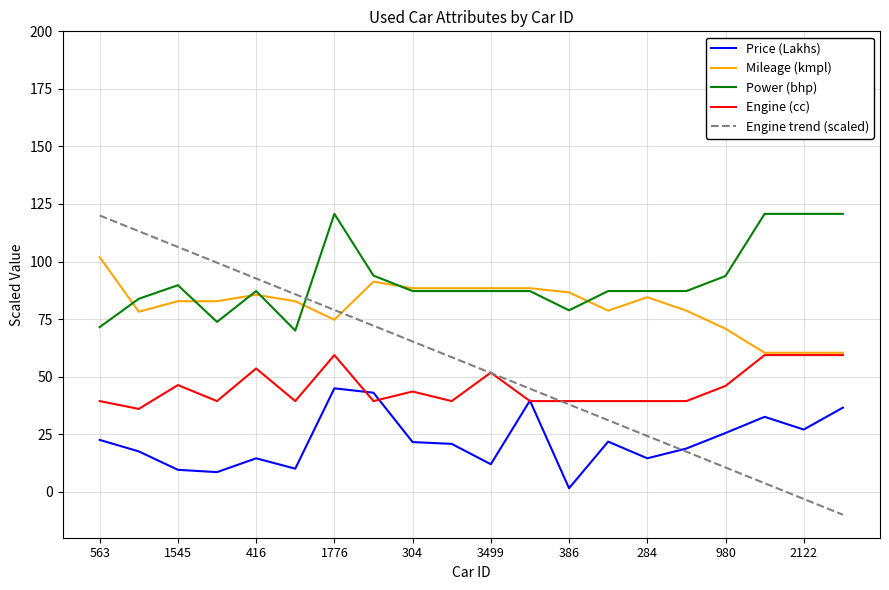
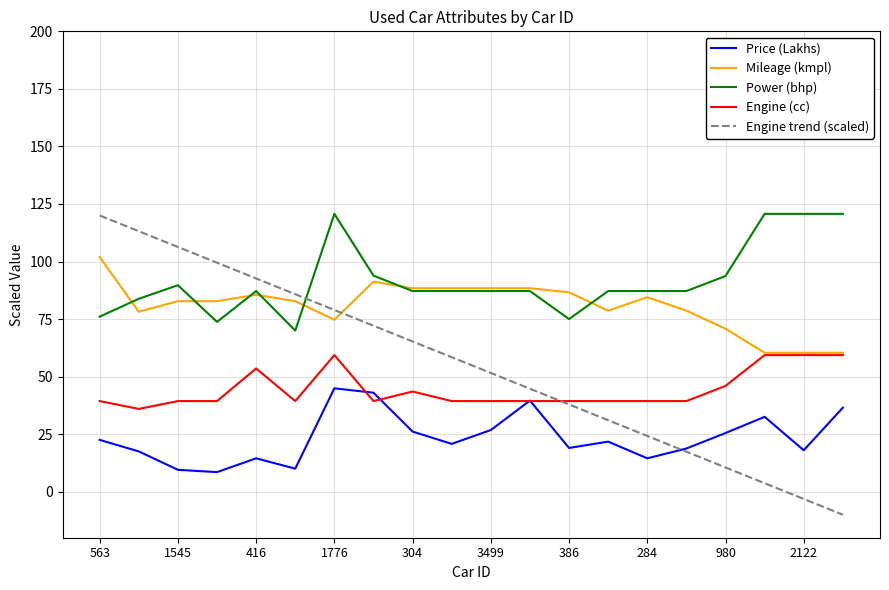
Power (bhp), 563: 72 -> 76
Engine (cc), 1545: 46 -> 39
Price (Lakhs), 304: 22 -> 26
Price (Lakhs), 3499: 12 -> 27
Engine (cc), 3499: 52 -> 39
Price (Lakhs), 386: 2 -> 19
Power (bhp), 386: 79 -> 75
Price (Lakhs), 2122: 27 -> 18
